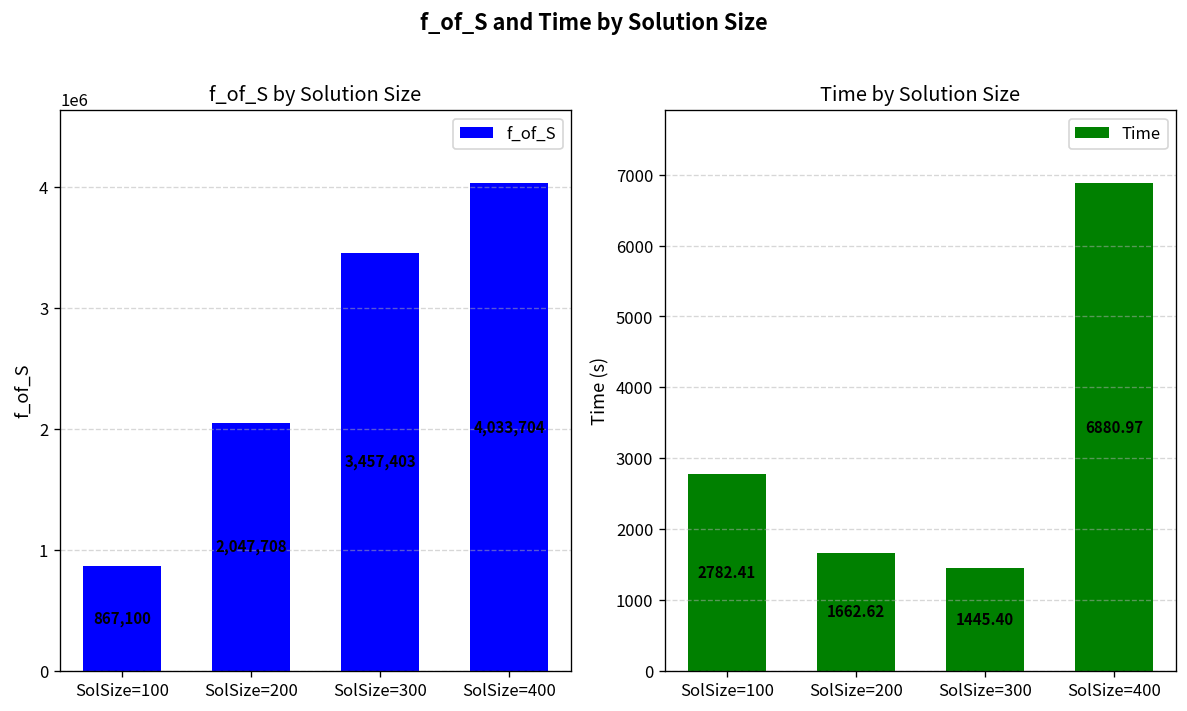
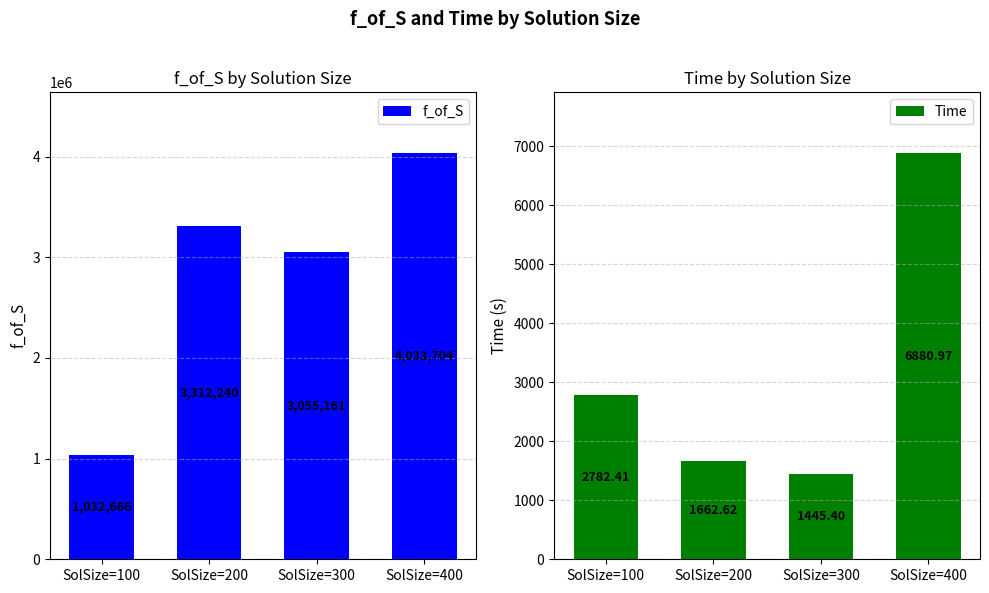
f_of_S by Solution Size, SolSize=100: 867,100 -> 1,032,666
f_of_S by Solution Size, SolSize=200: 2,047,708 -> 3,312,240
f_of_S by Solution Size, SolSize=300: 3,457,403 -> 3,055,161
